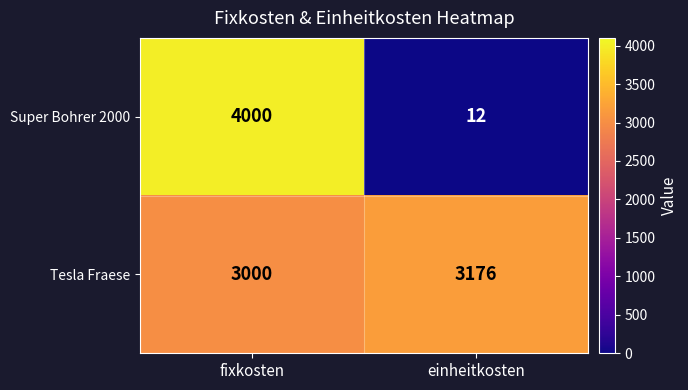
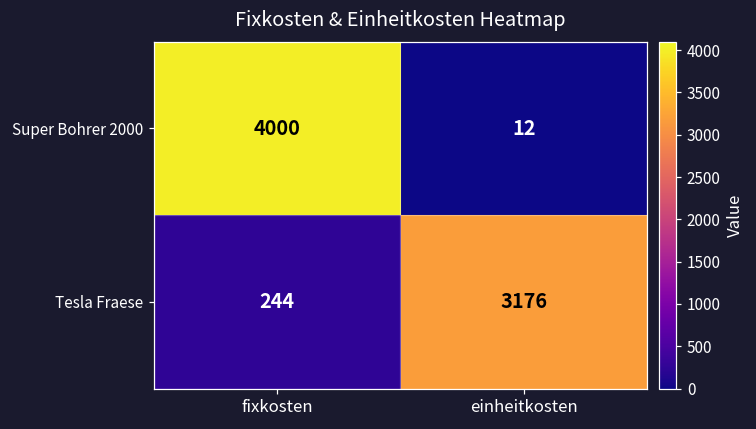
Tesla Fraese, fixkosten: 3000 -> 244
